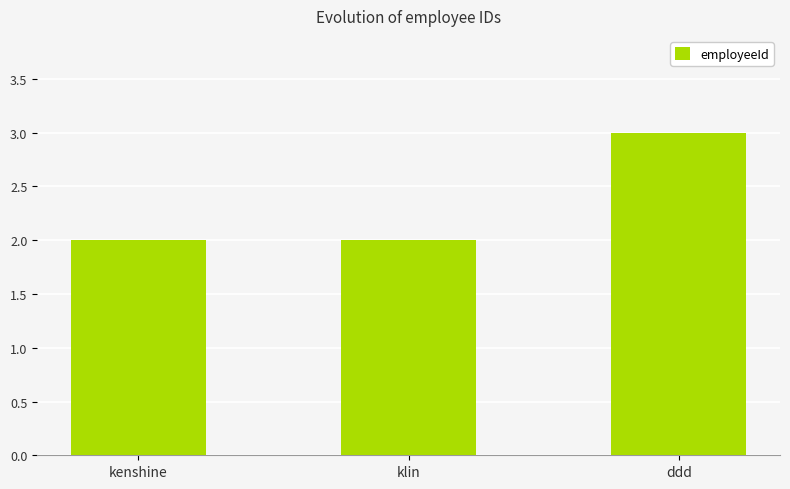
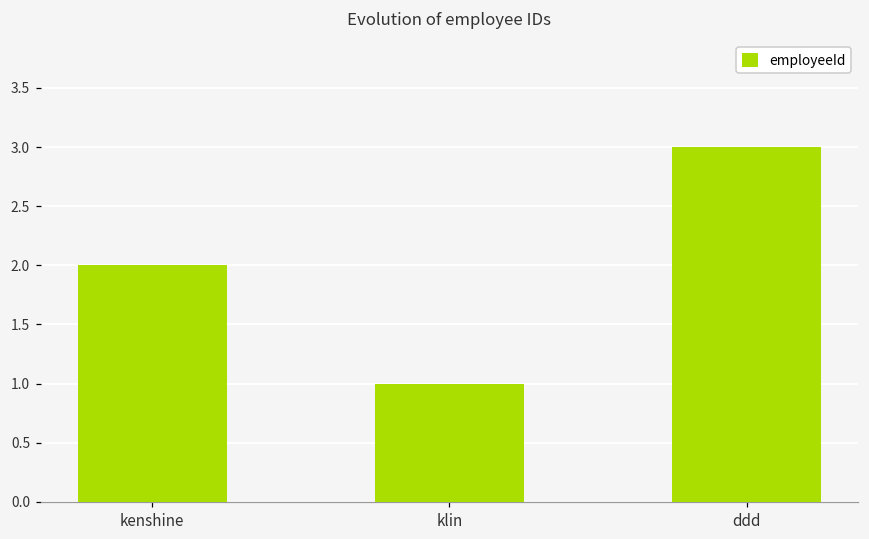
klin: 2 -> 1
